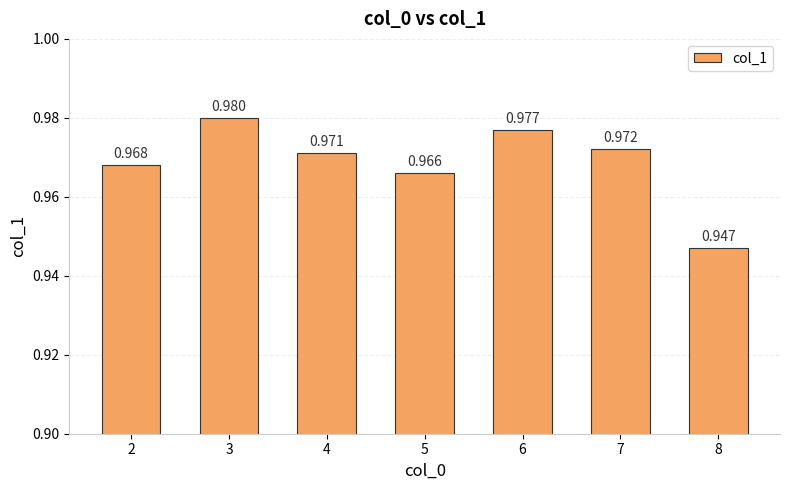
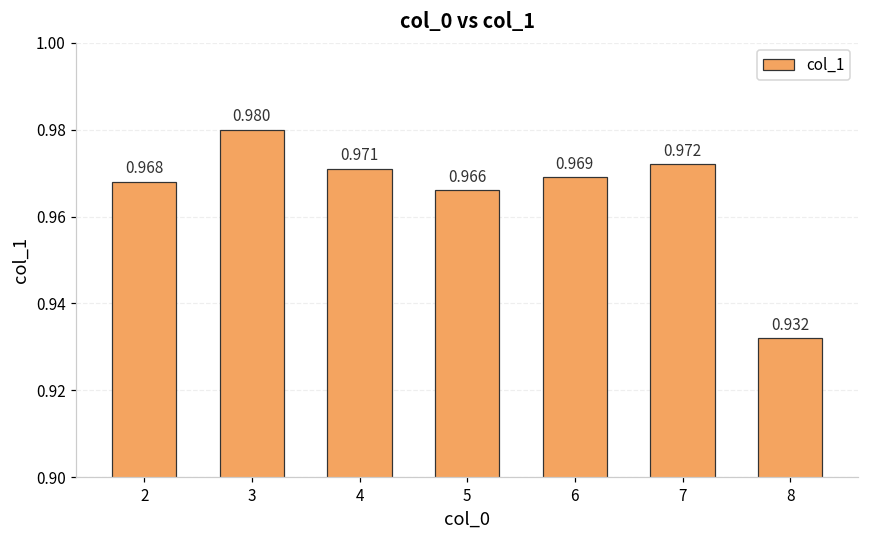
6: 0.977 -> 0.969
8: 0.947 -> 0.932
